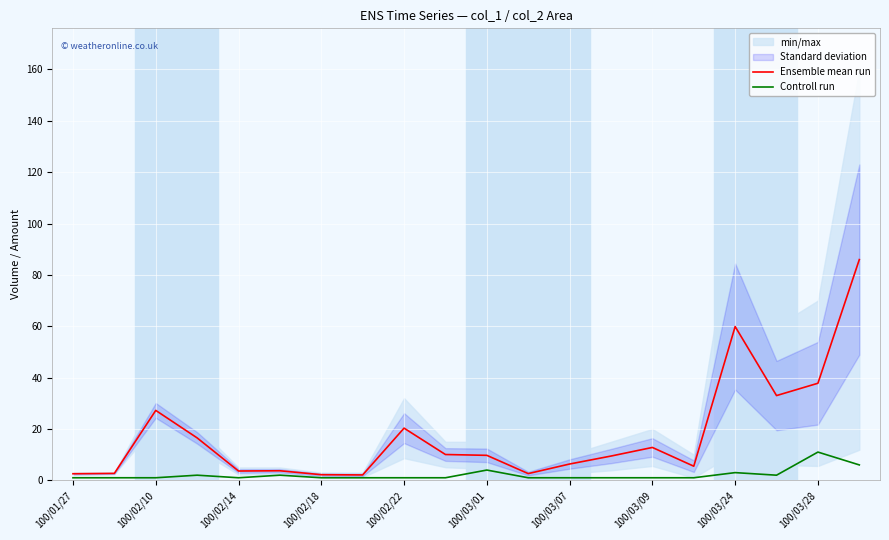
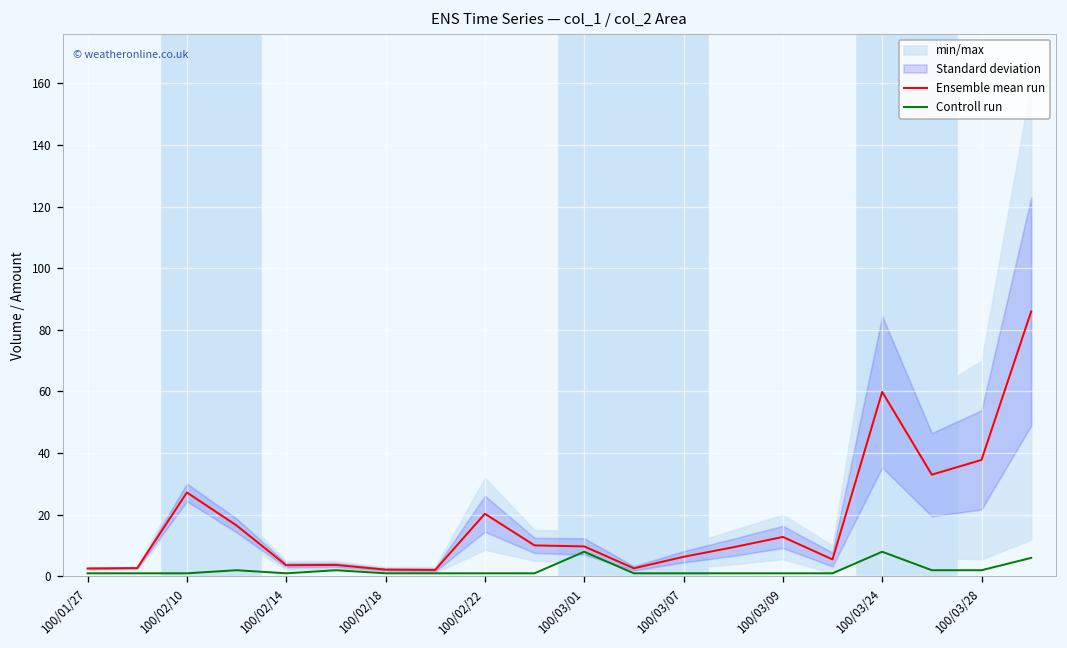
Controll run, 100/03/01: 4 -> 8
Controll run, 100/03/24: 3 -> 8
Controll run, 100/03/28: 11 -> 2
